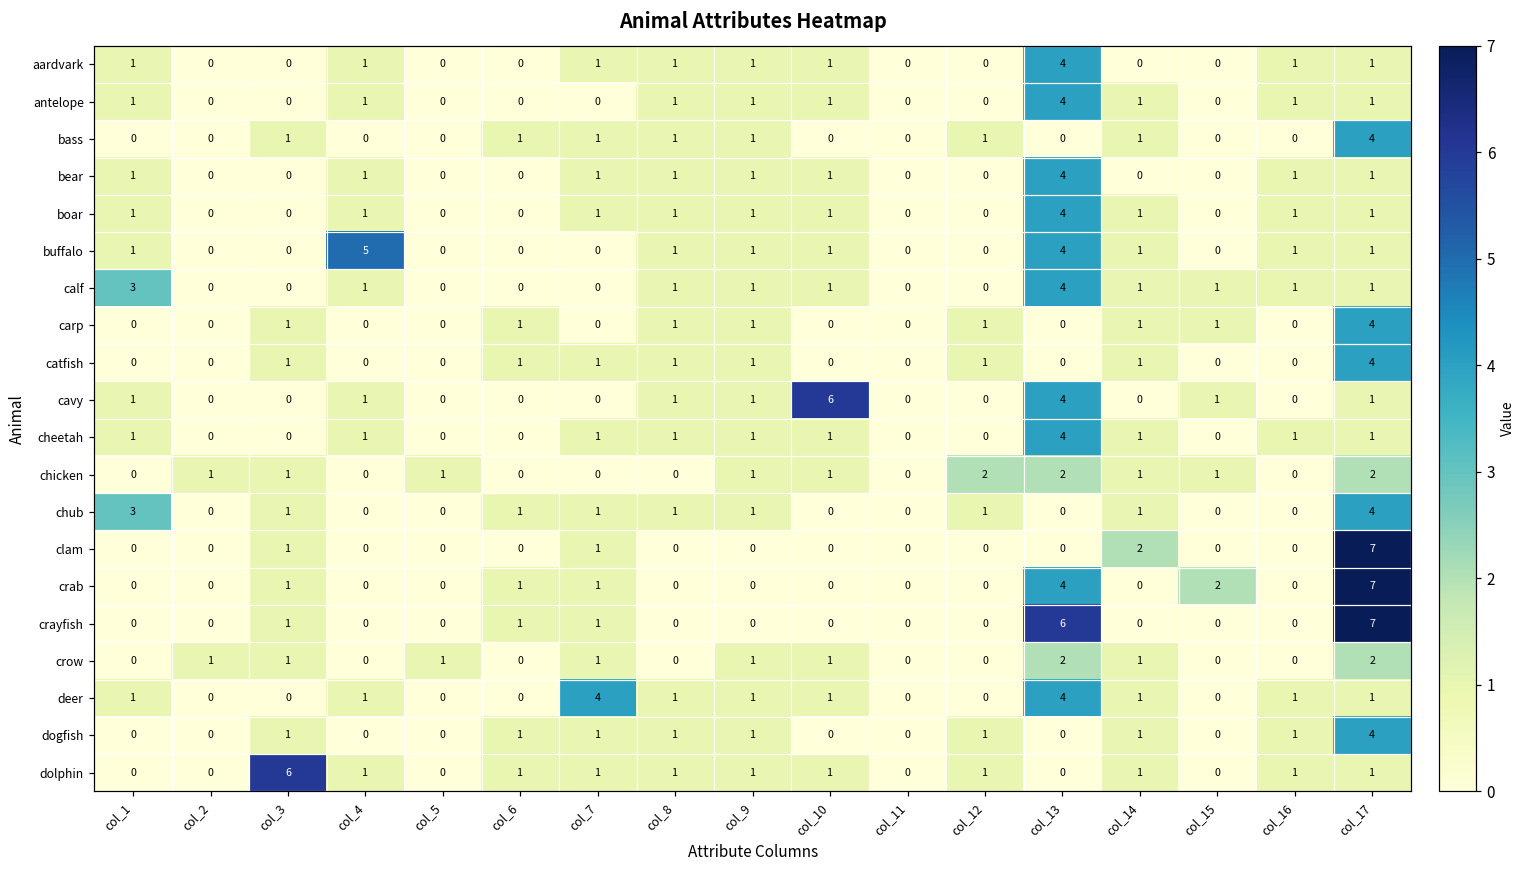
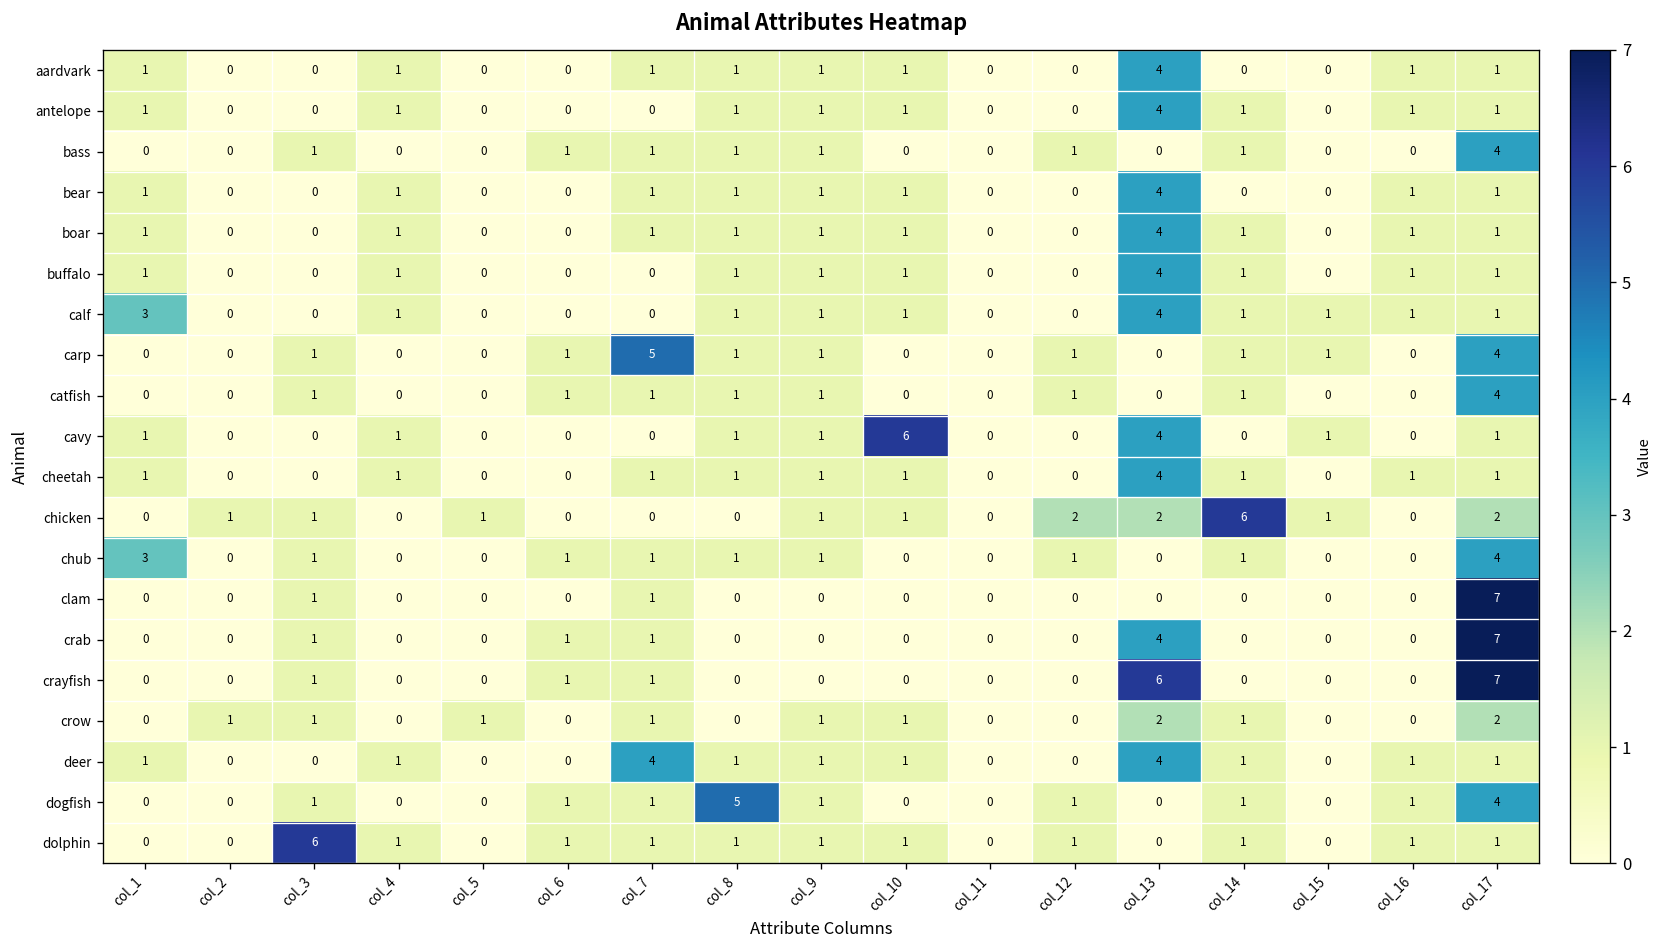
buffalo, col_4: 5 -> 1
carp, col_7: 0 -> 5
chicken, col_14: 1 -> 6
clam, col_14: 2 -> 0
crab, col_15: 2 -> 0
dogfish, col_8: 1 -> 5
